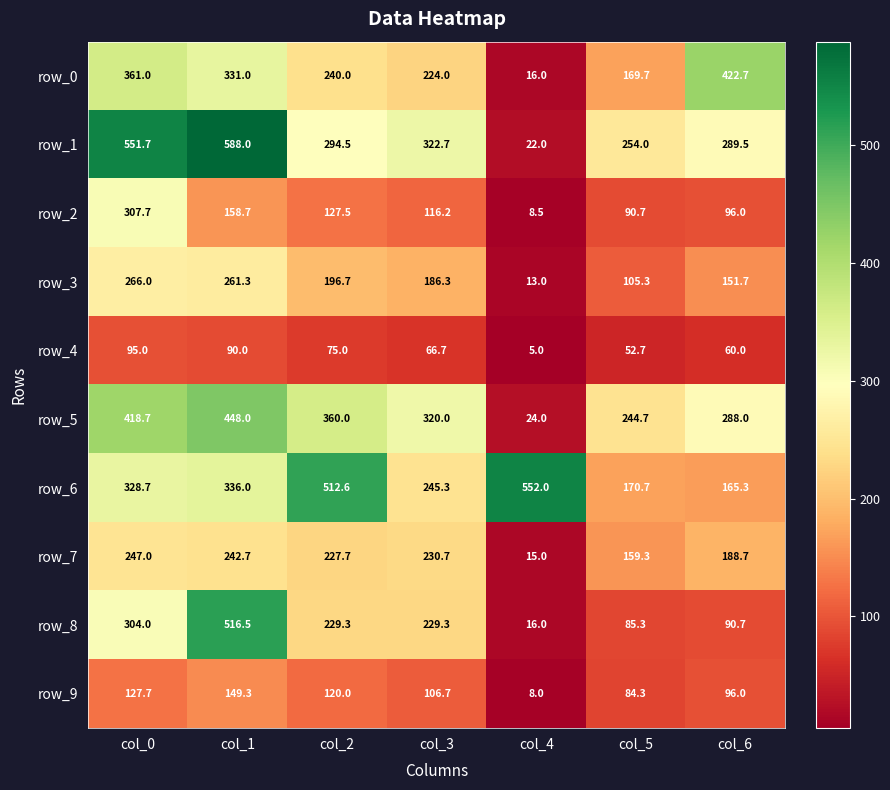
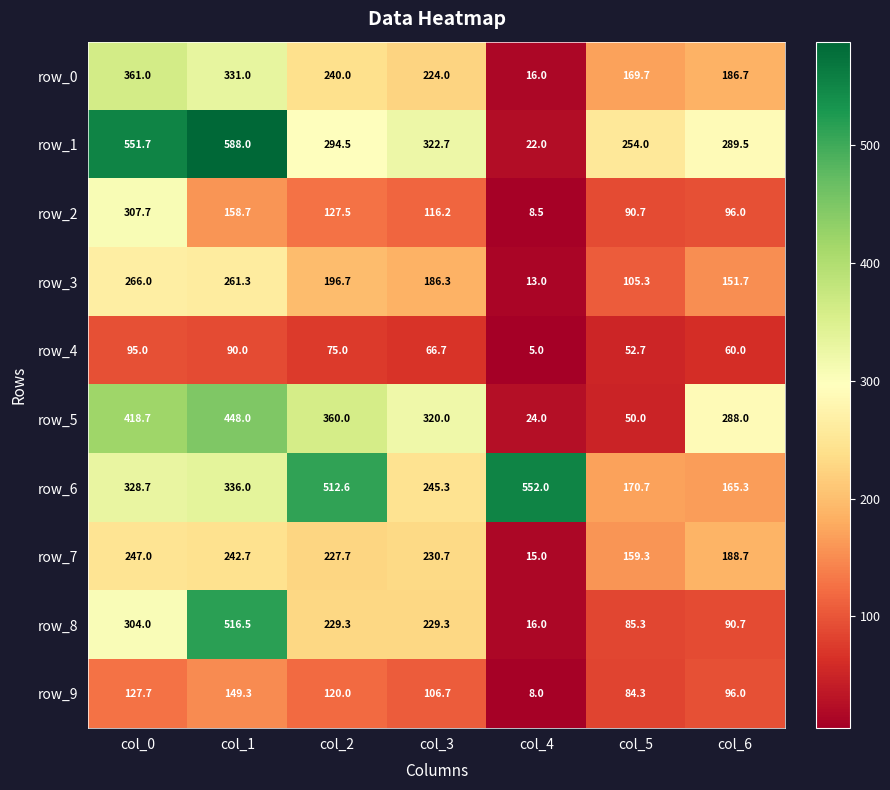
row_0, col_6: 422.7 -> 186.7
row_5, col_5: 244.7 -> 50.0
